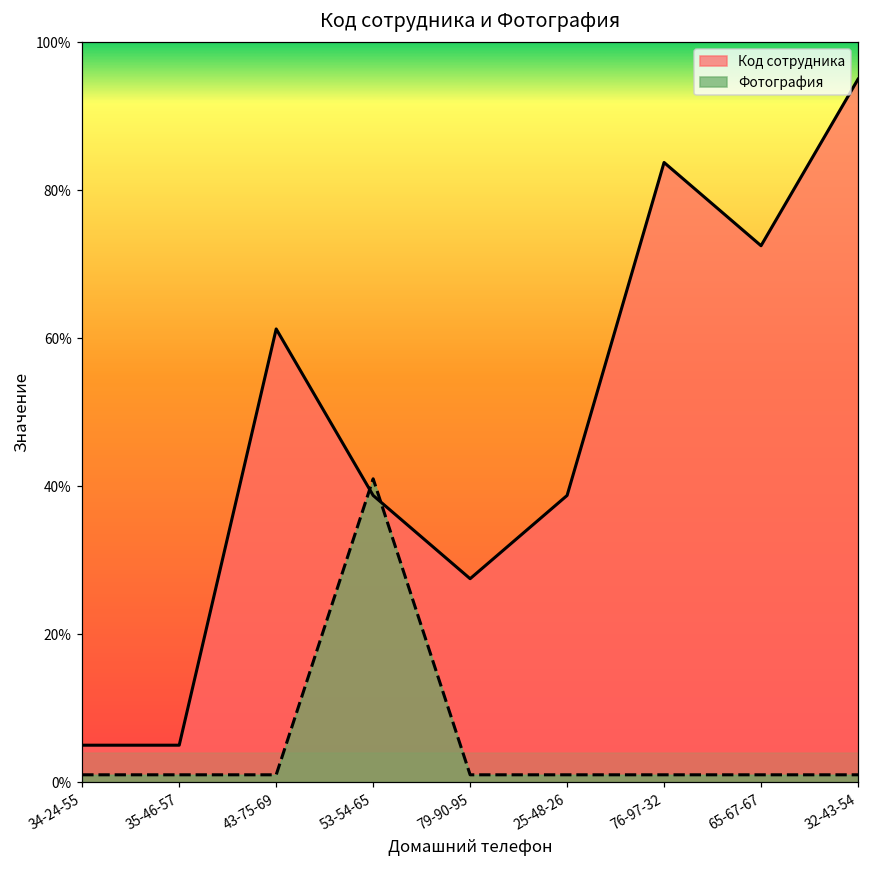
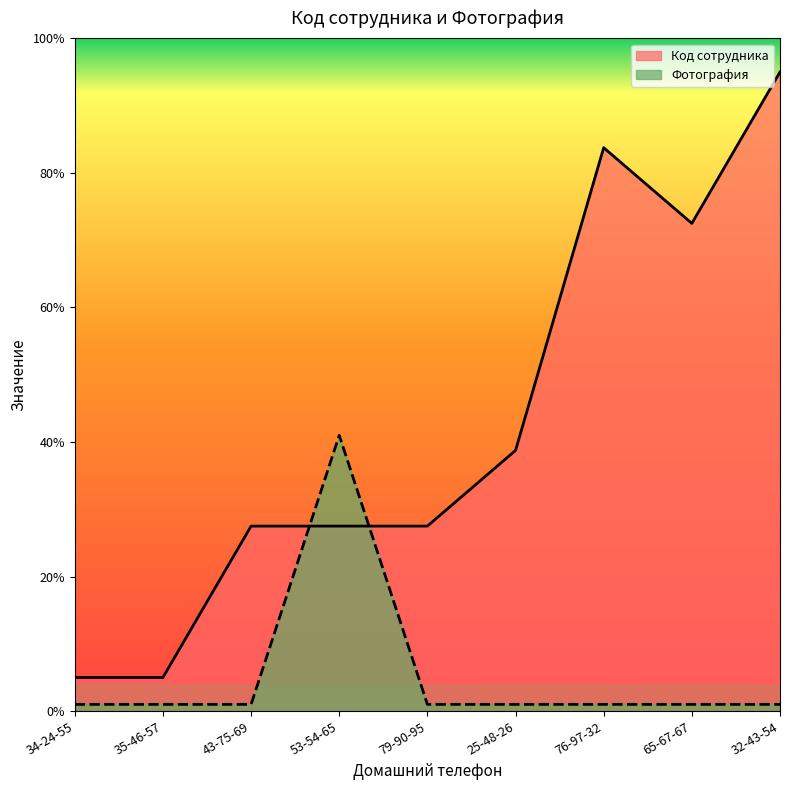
Код сотрудника, 43-75-69: 61% -> 28%
Код сотрудника, 53-54-65: 39% -> 28%
